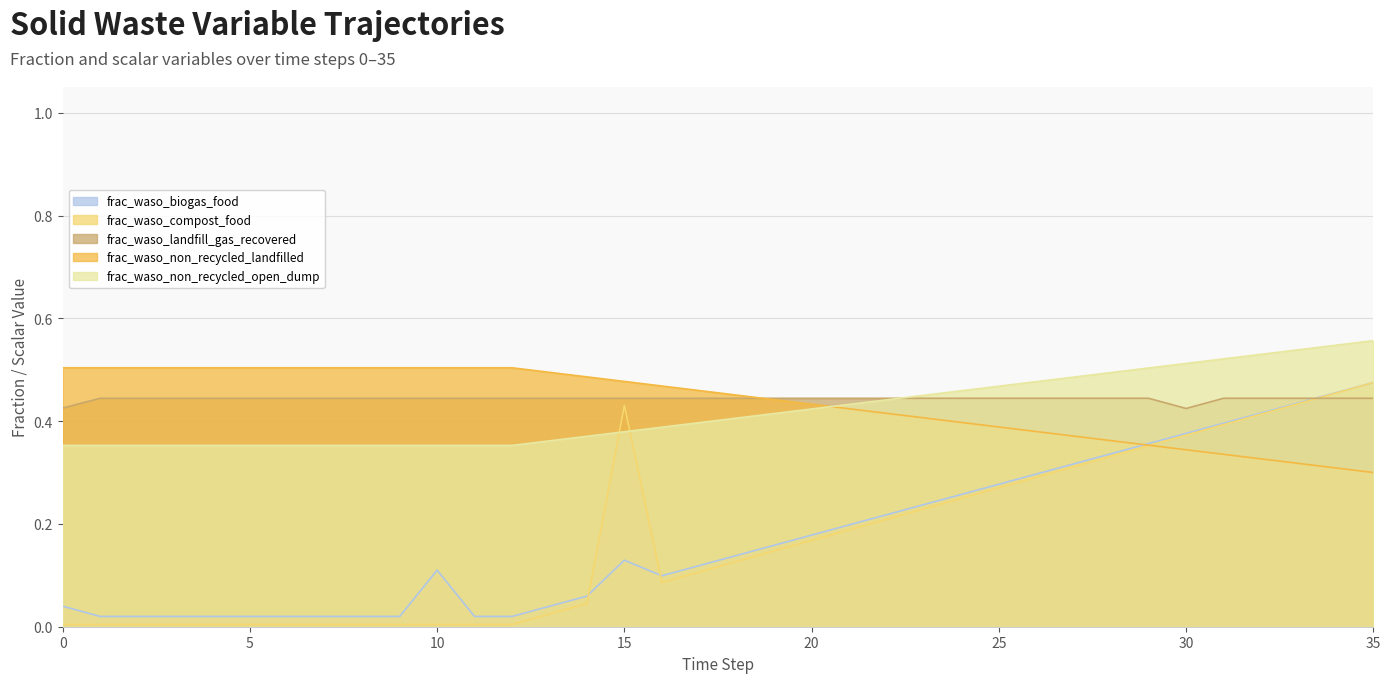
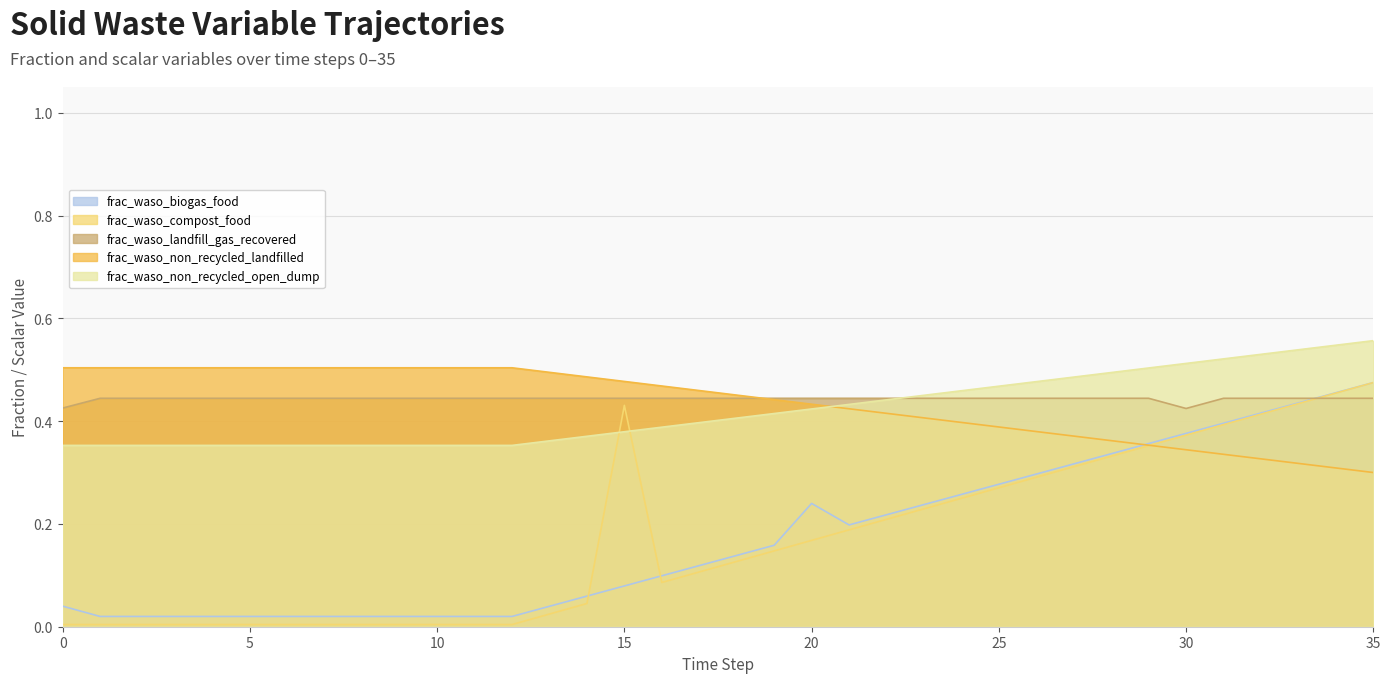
frac_waso_biogas_food, 10: 0.11 -> 0.02
frac_waso_biogas_food, 15: 0.13 -> 0.08
frac_waso_biogas_food, 20: 0.18 -> 0.24
